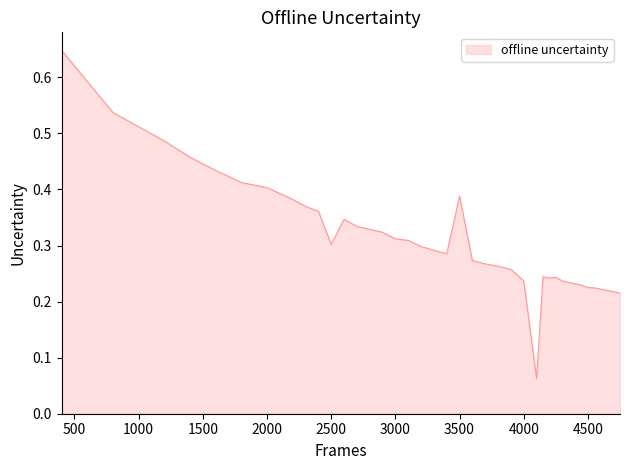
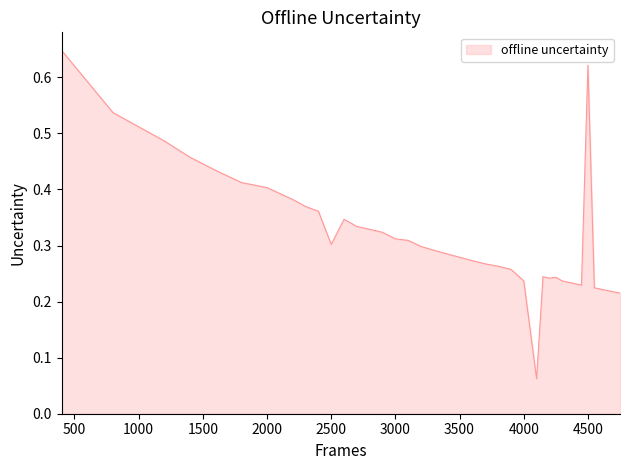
3500: 0.39 -> 0.28
4500: 0.22 -> 0.62
